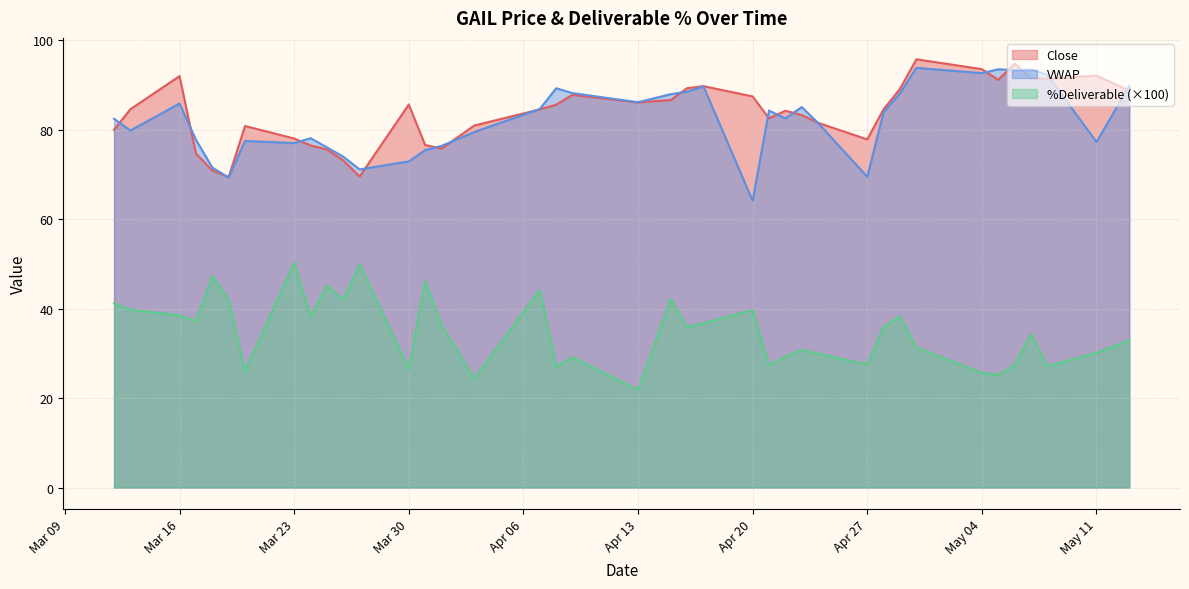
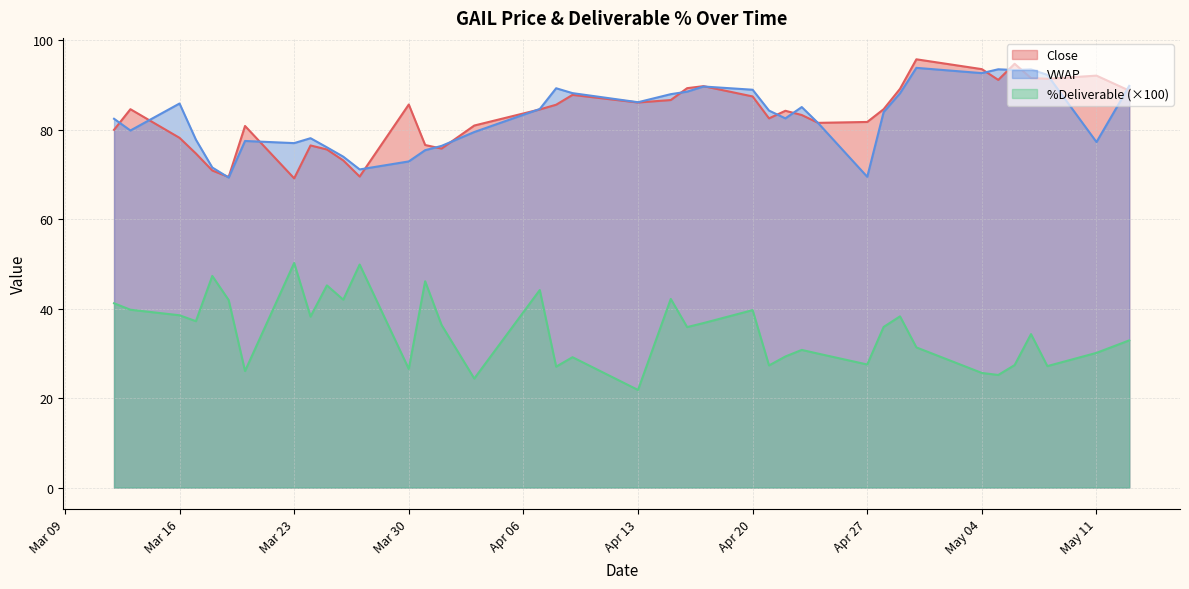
Close, Mar 16: 92 -> 78
Close, Mar 23: 78 -> 69
VWAP, Apr 20: 64 -> 89
Close, Apr 27: 78 -> 82
